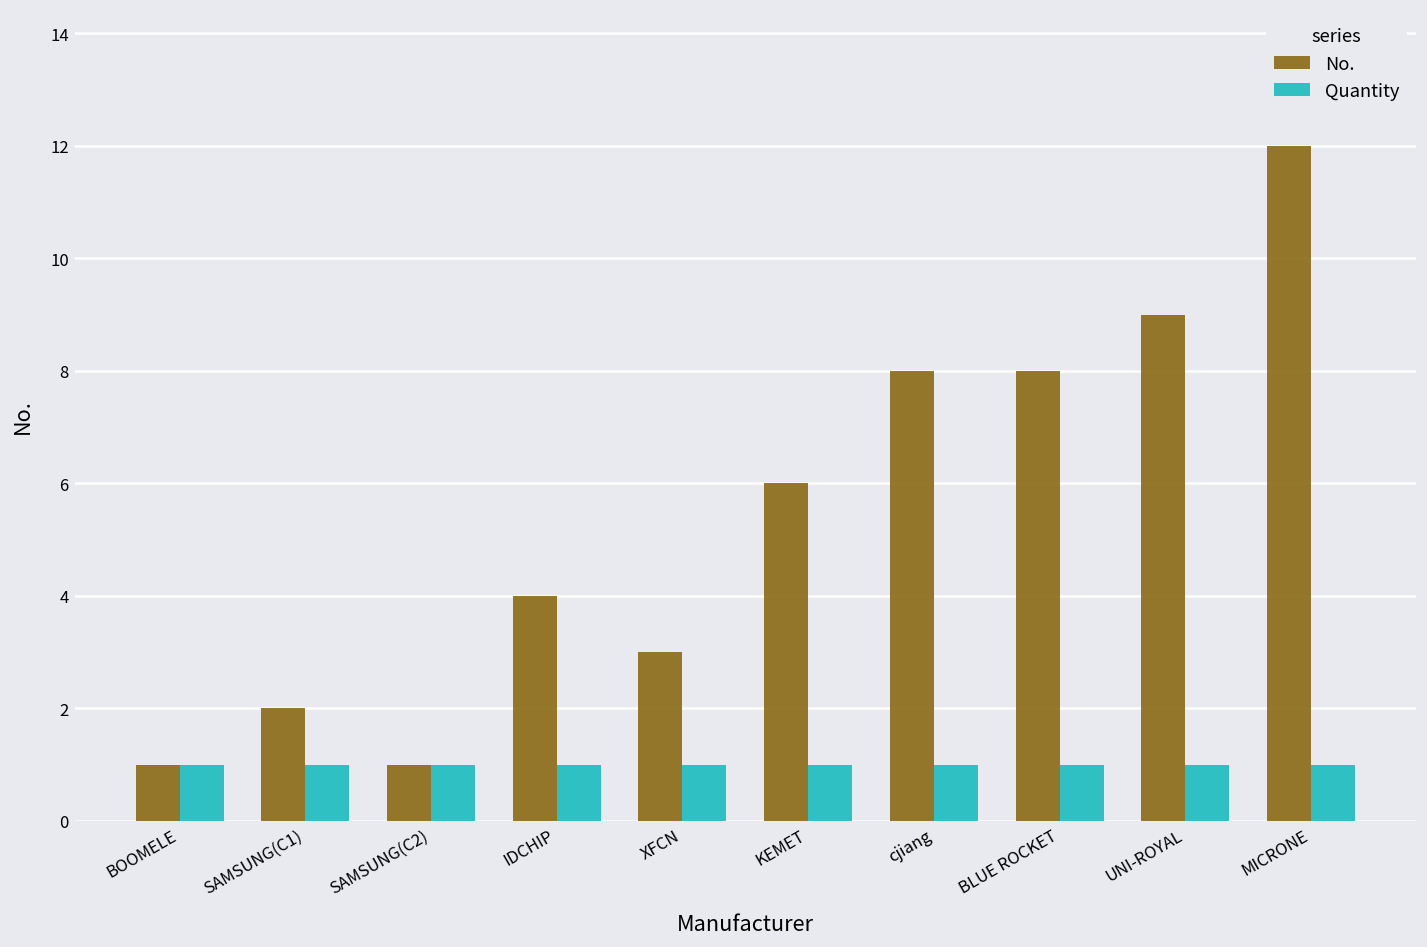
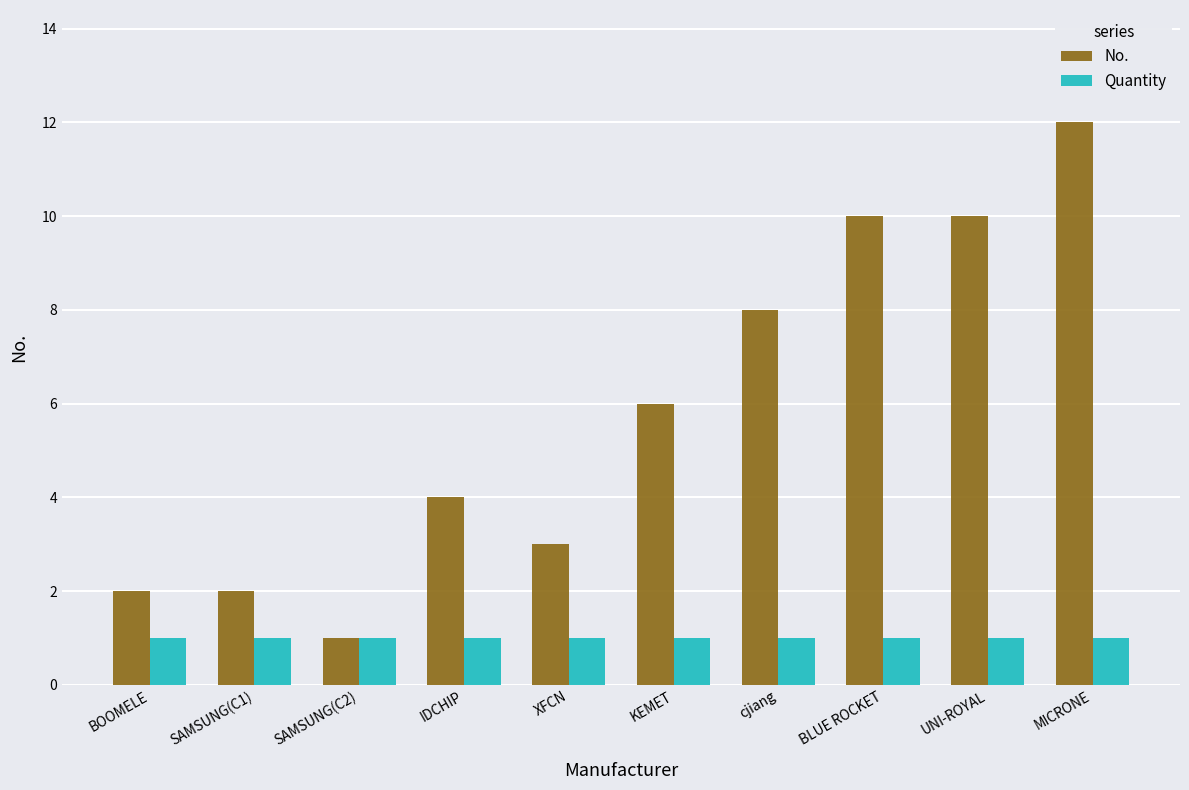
No., BOOMELE: 1 -> 2
No., BLUE ROCKET: 8 -> 10
No., UNI-ROYAL: 9 -> 10
